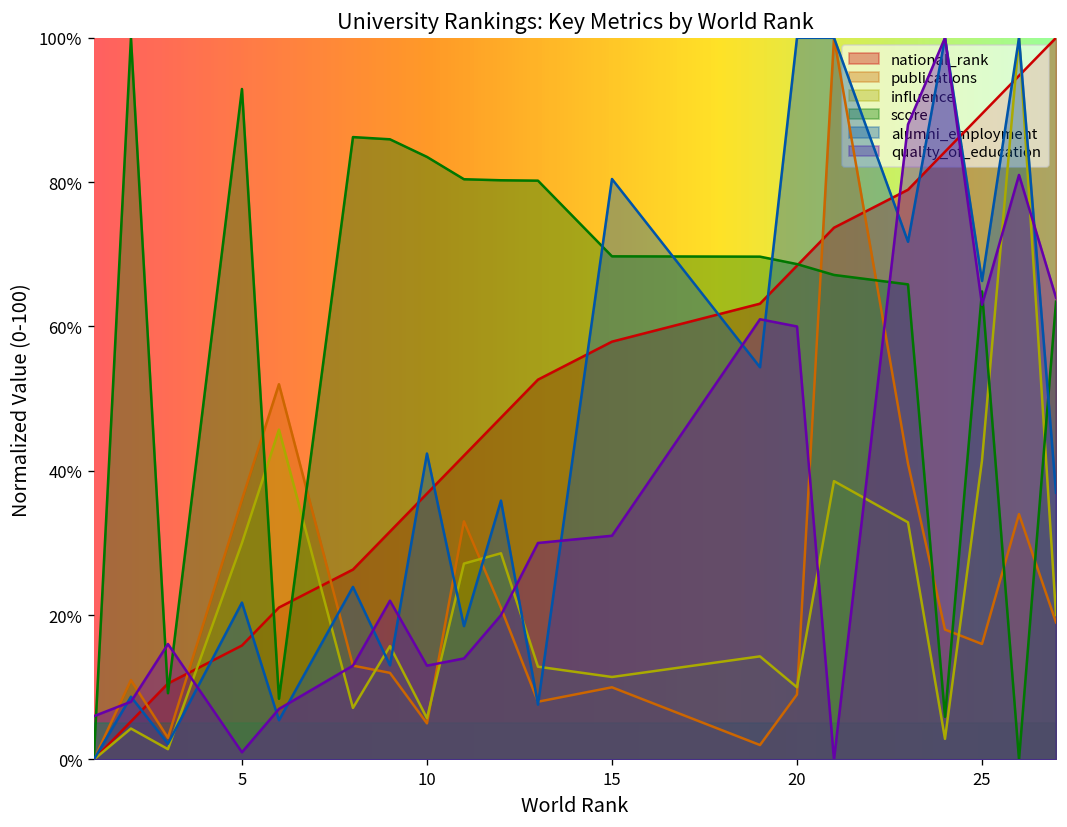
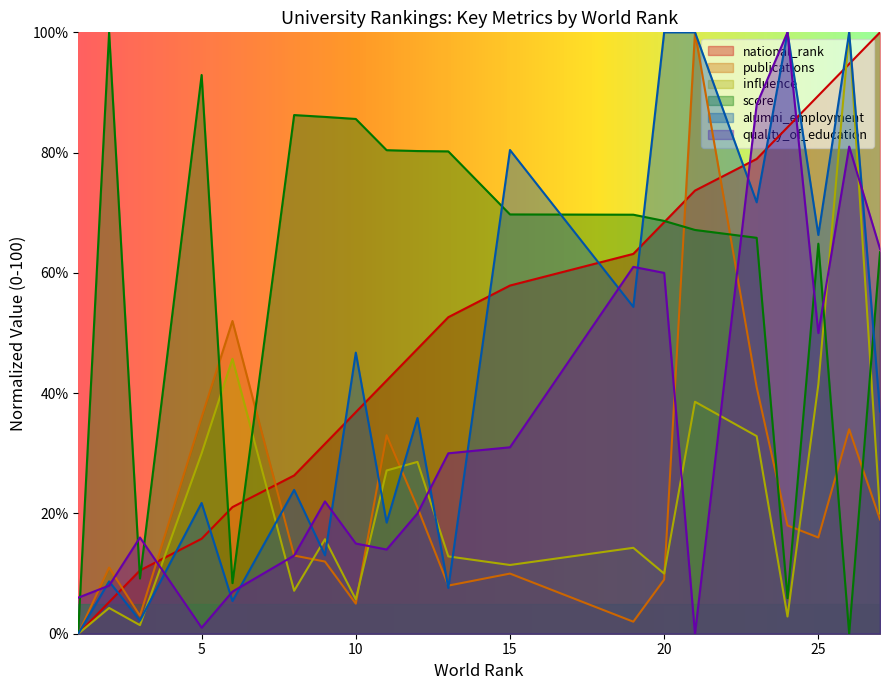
score, 10: 83% -> 86%
alumni_employment, 10: 42% -> 47%
quality_of_education, 10: 13% -> 15%
quality_of_education, 25: 63% -> 50%
